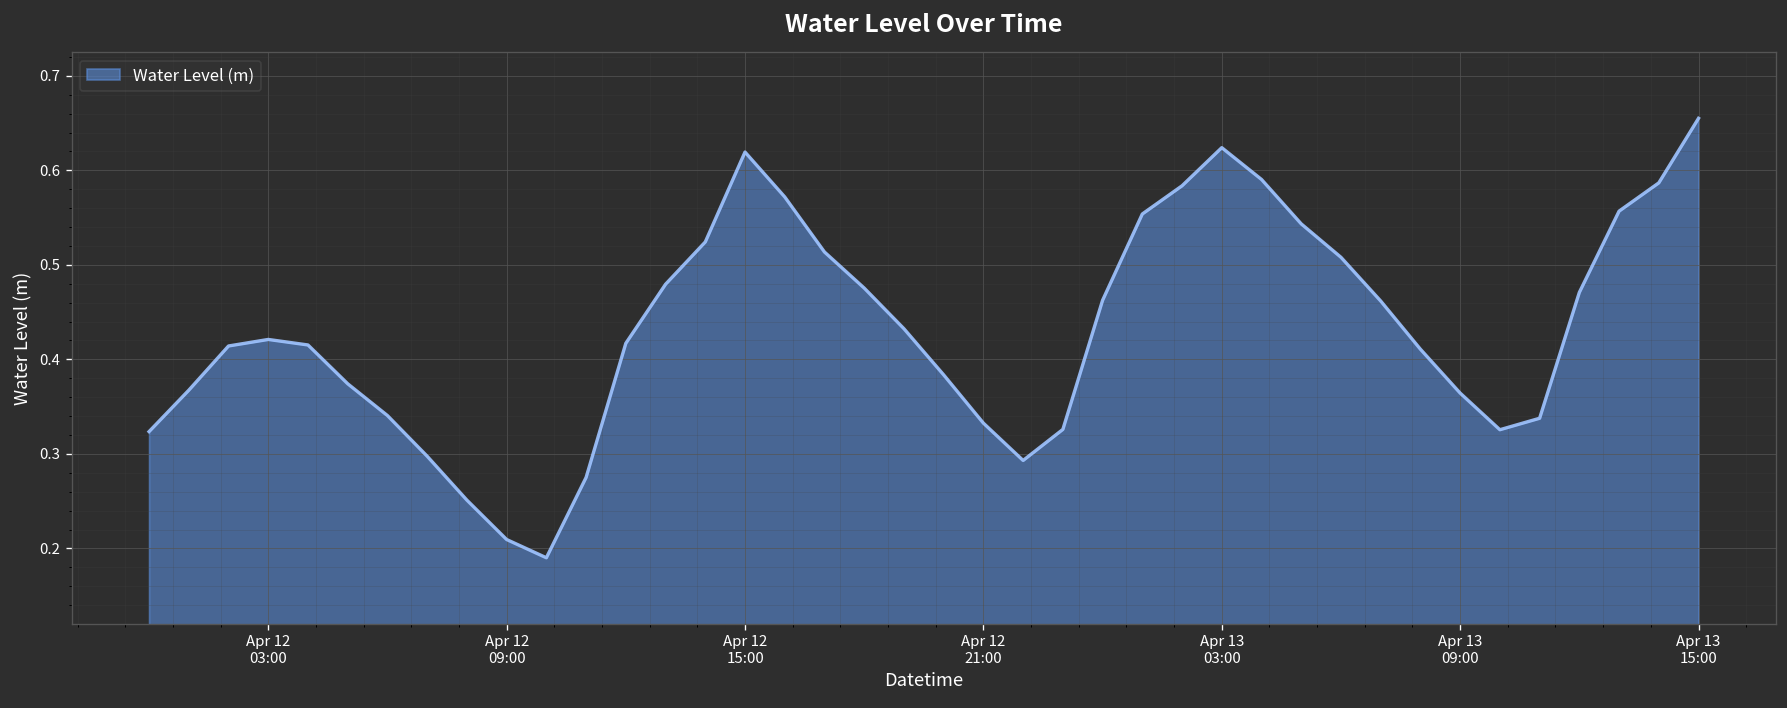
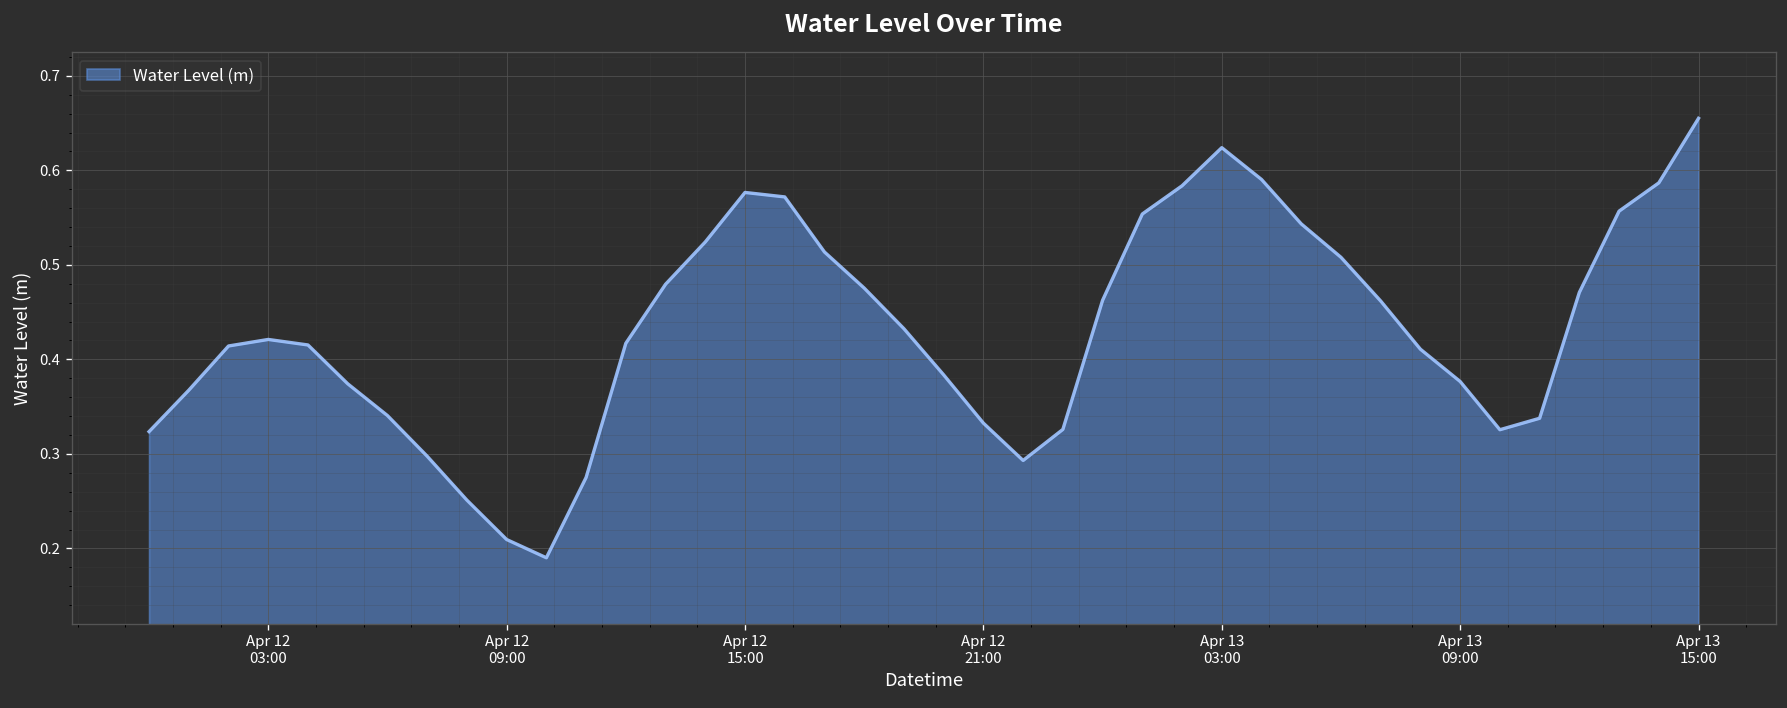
Apr 12 15:00: 0.62 -> 0.58
Apr 13 09:00: 0.36 -> 0.38
